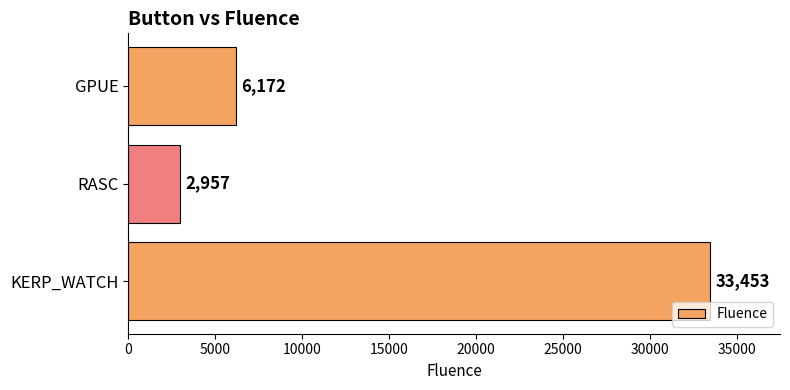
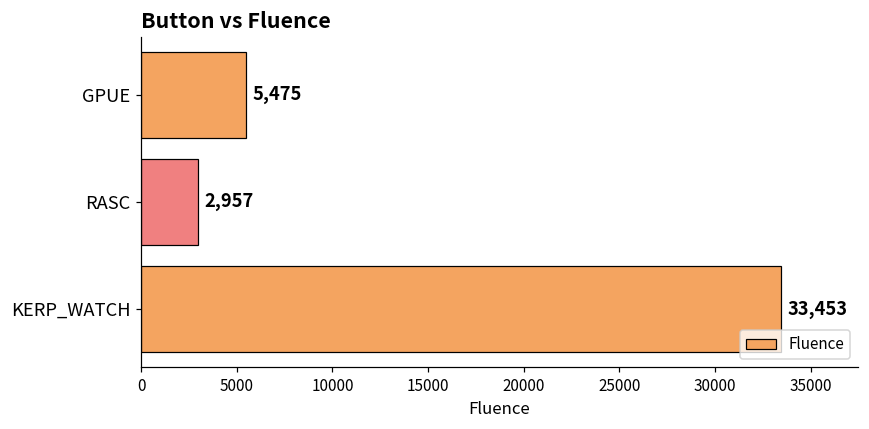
GPUE: 6,172 -> 5,475
